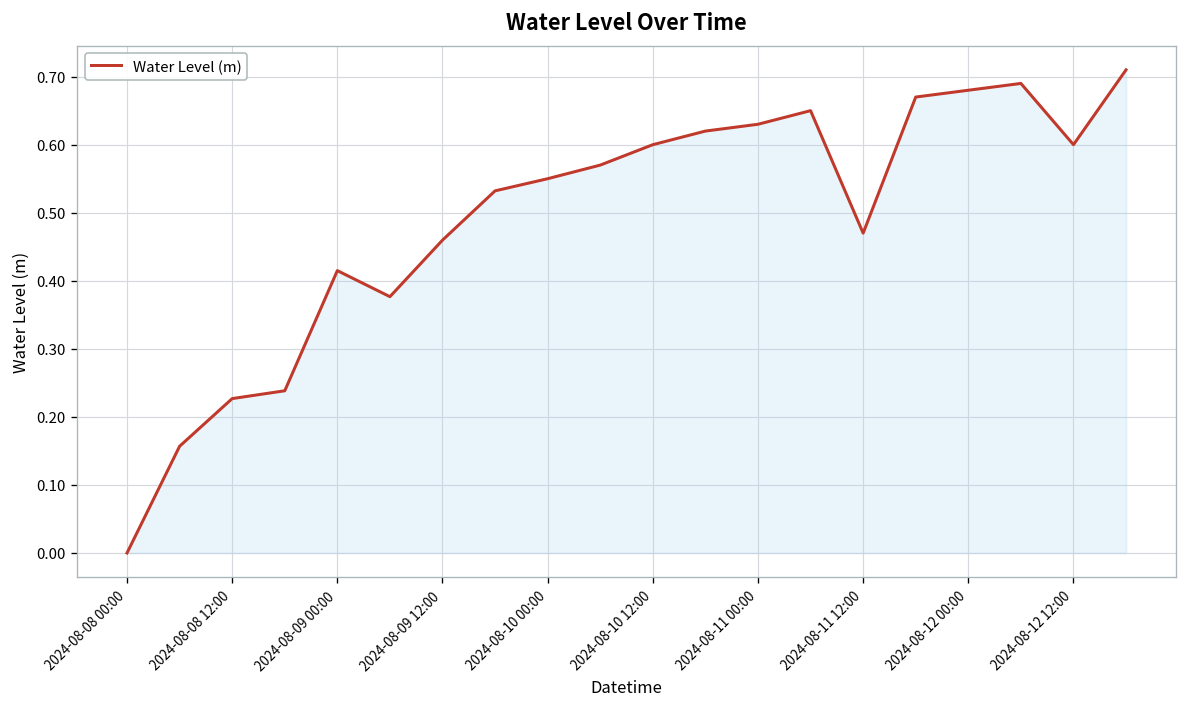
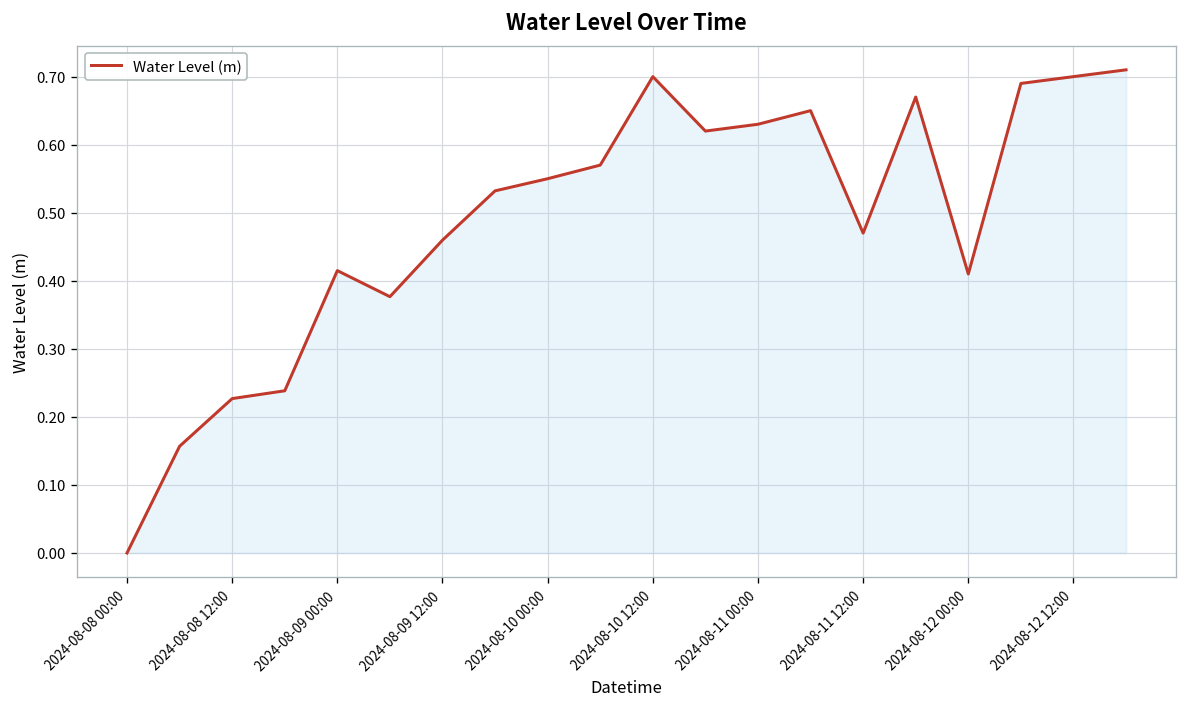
2024-08-10 12:00: 0.6 -> 0.7
2024-08-12 00:00: 0.68 -> 0.41
2024-08-12 12:00: 0.6 -> 0.7
